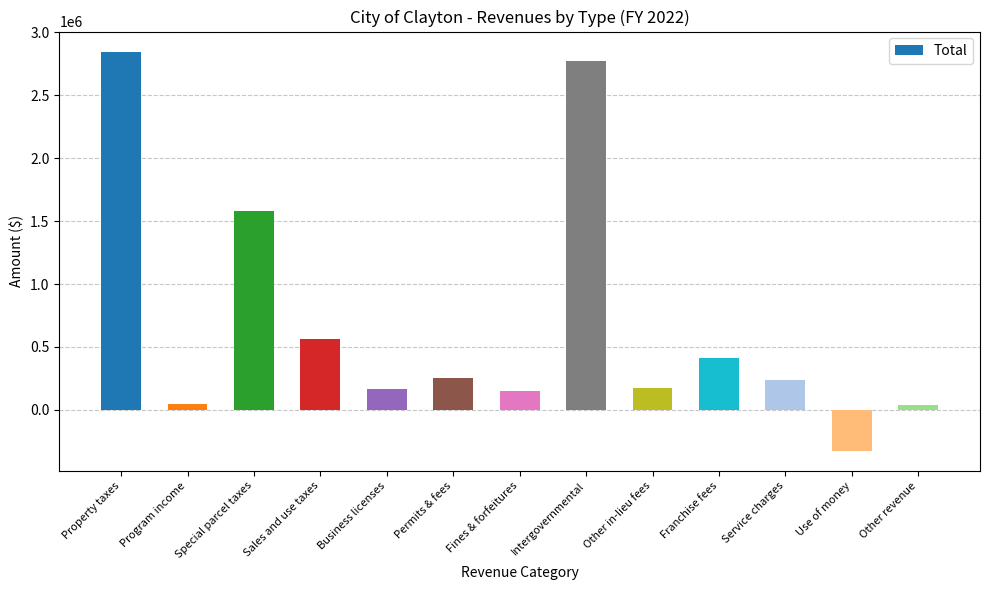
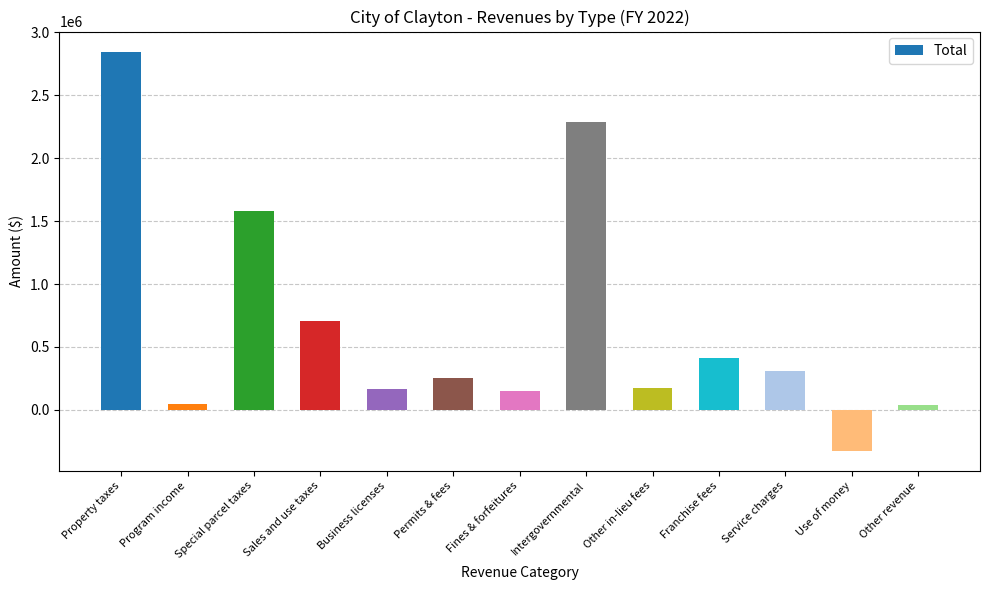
Sales and use taxes: 560000 -> 700000
Intergovernmental: 2770000 -> 2280000
Service charges: 240000 -> 310000
